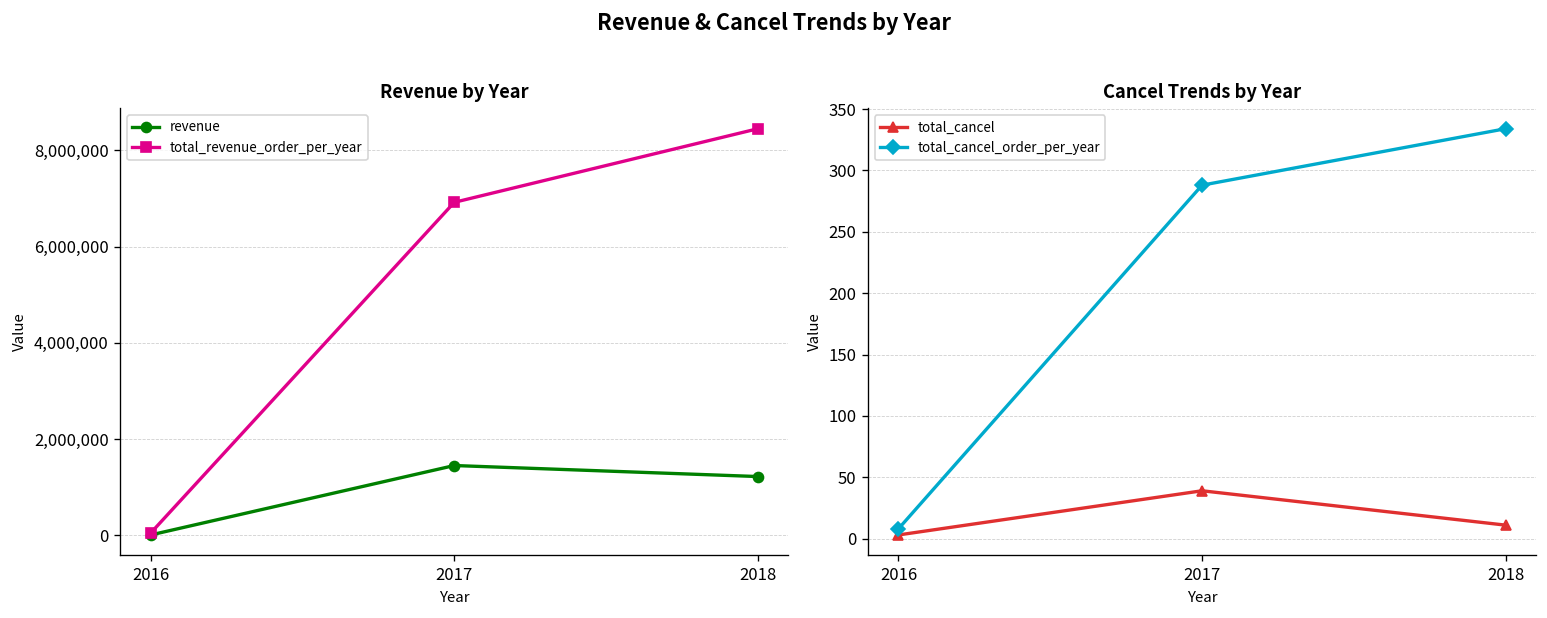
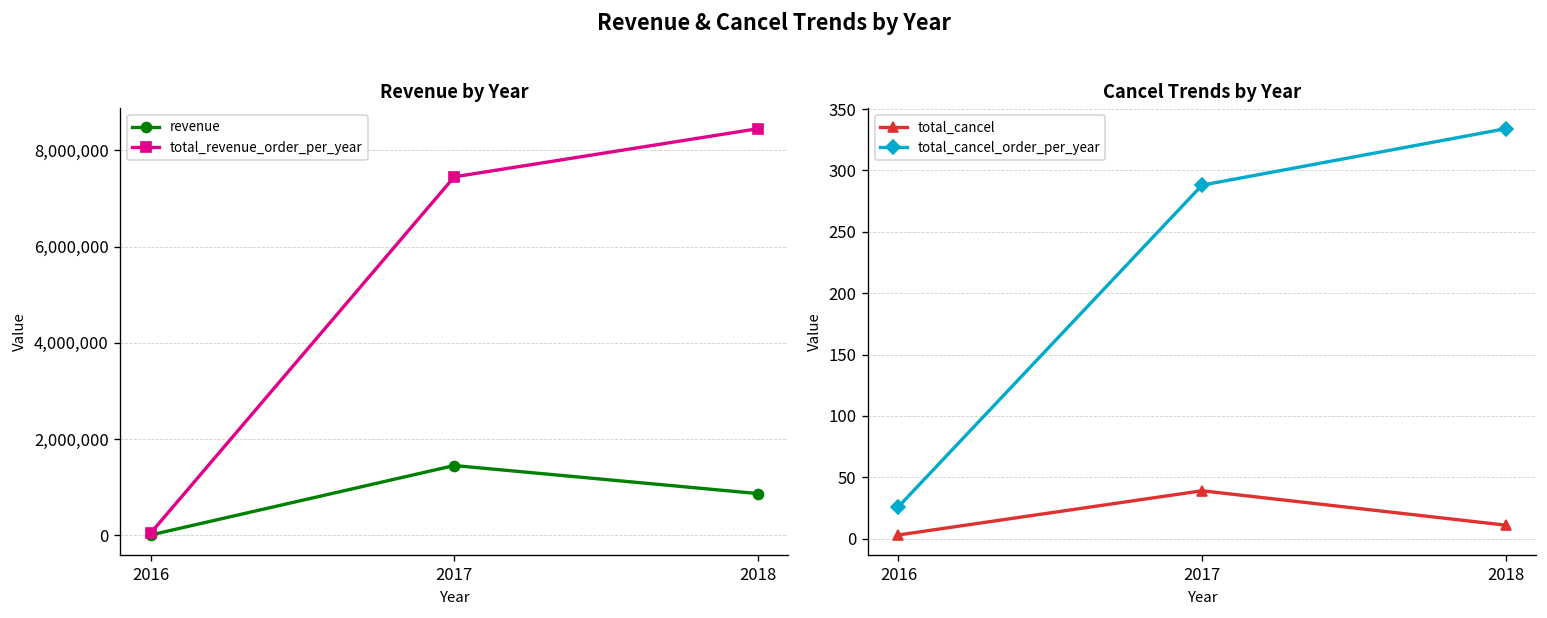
Revenue by Year, total_revenue_order_per_year, 2017: 6,900,000 -> 7,500,000
Revenue by Year, revenue, 2018: 1,200,000 -> 900,000
Cancel Trends by Year, total_cancel_order_per_year, 2016: 8 -> 26
